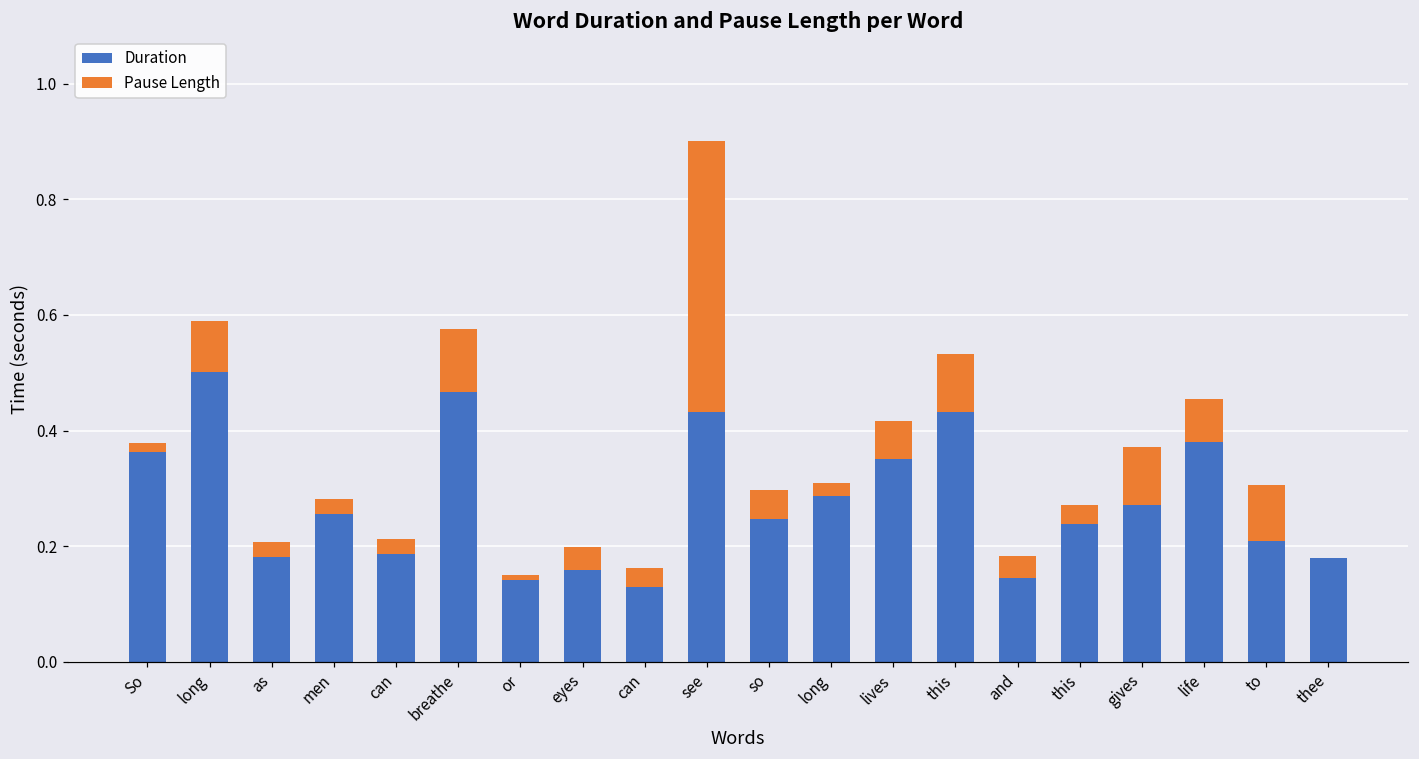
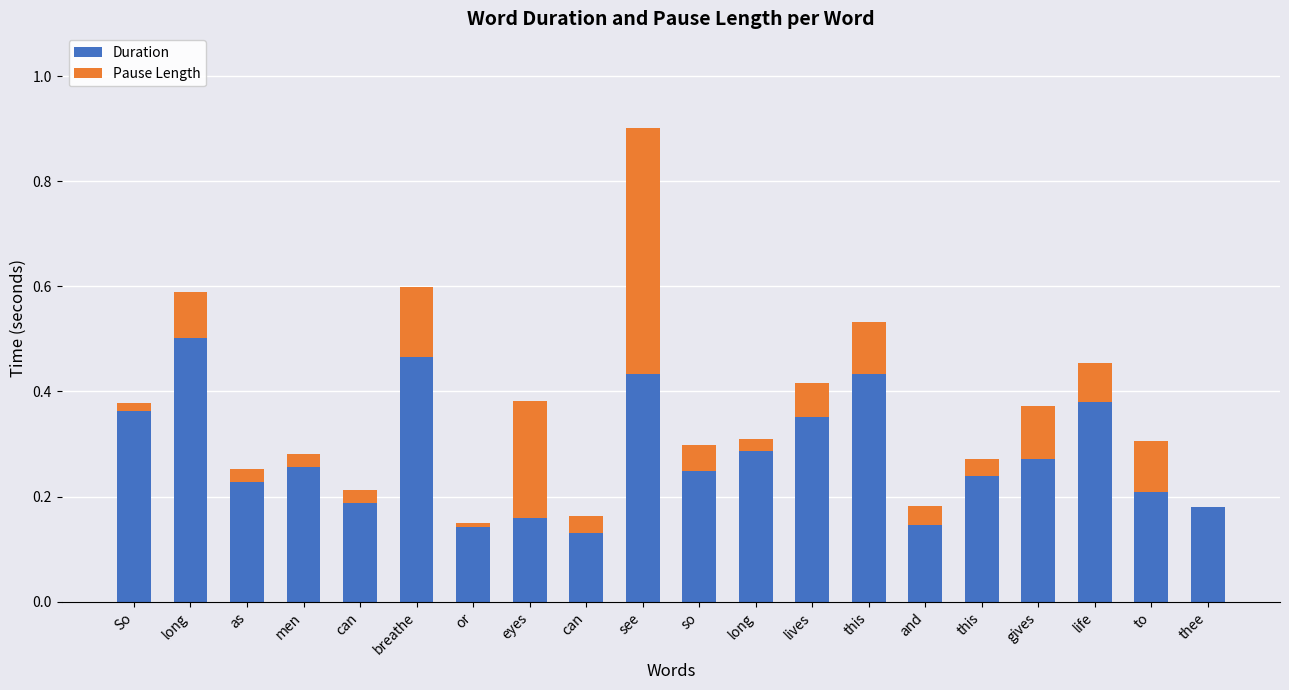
Duration, as: 0.18 -> 0.23
Pause Length, breathe: 0.11 -> 0.13
Pause Length, eyes: 0.04 -> 0.22
